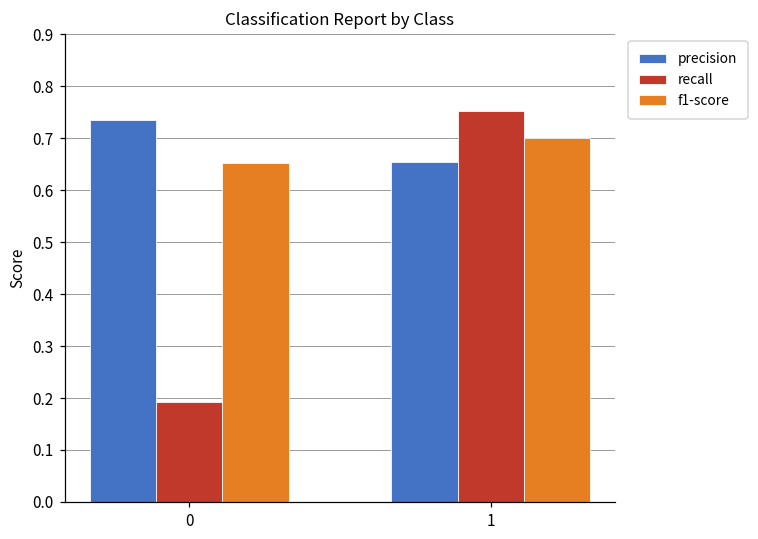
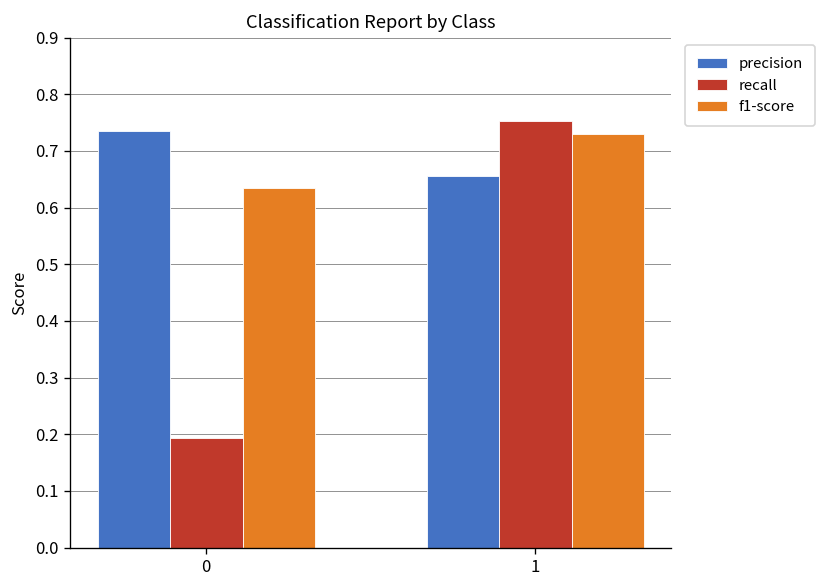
f1-score, 0: 0.65 -> 0.63
f1-score, 1: 0.70 -> 0.73
